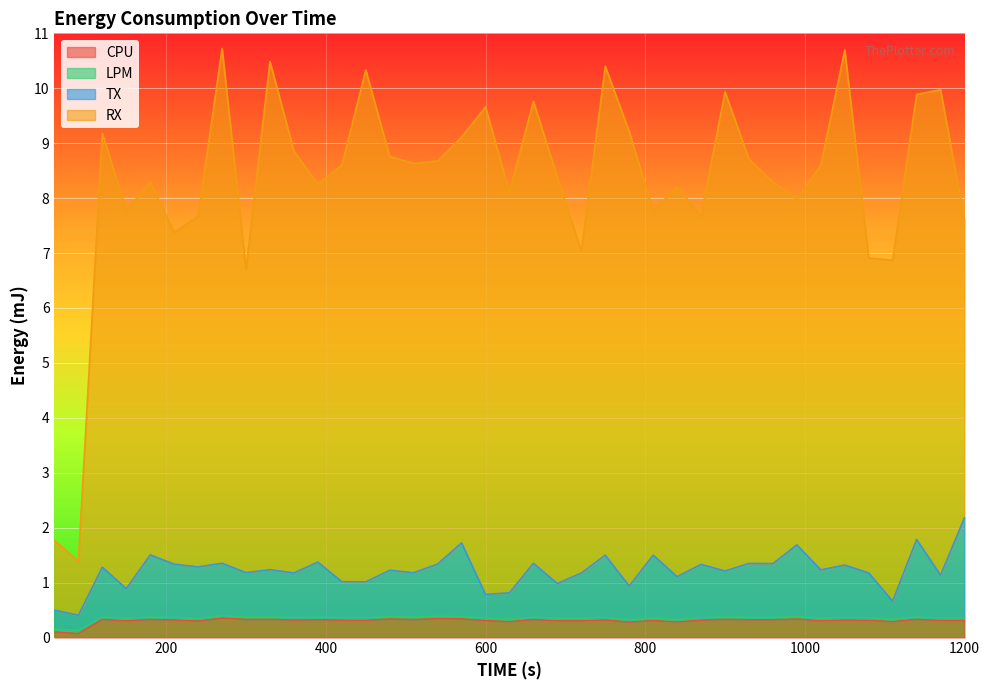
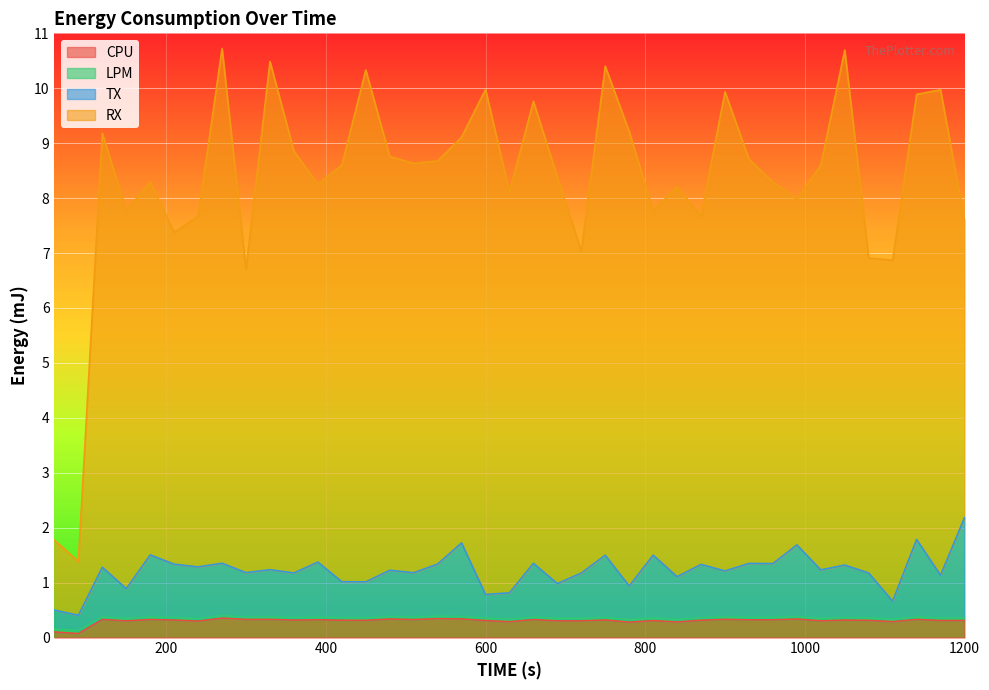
RX, 600: 8.9 -> 9.2
